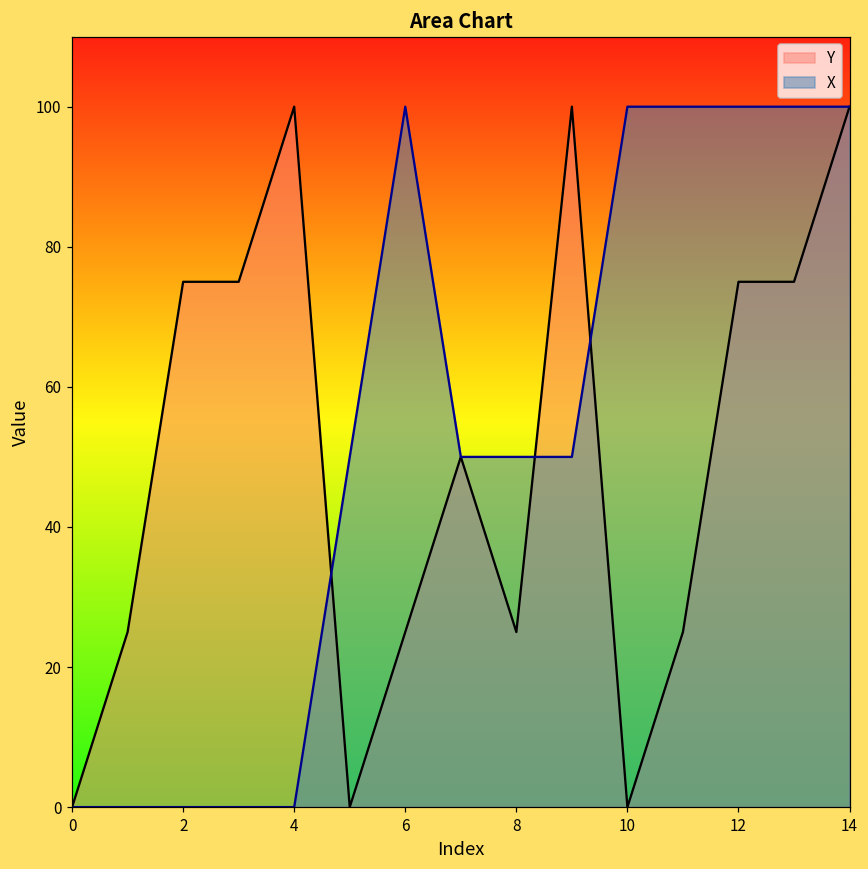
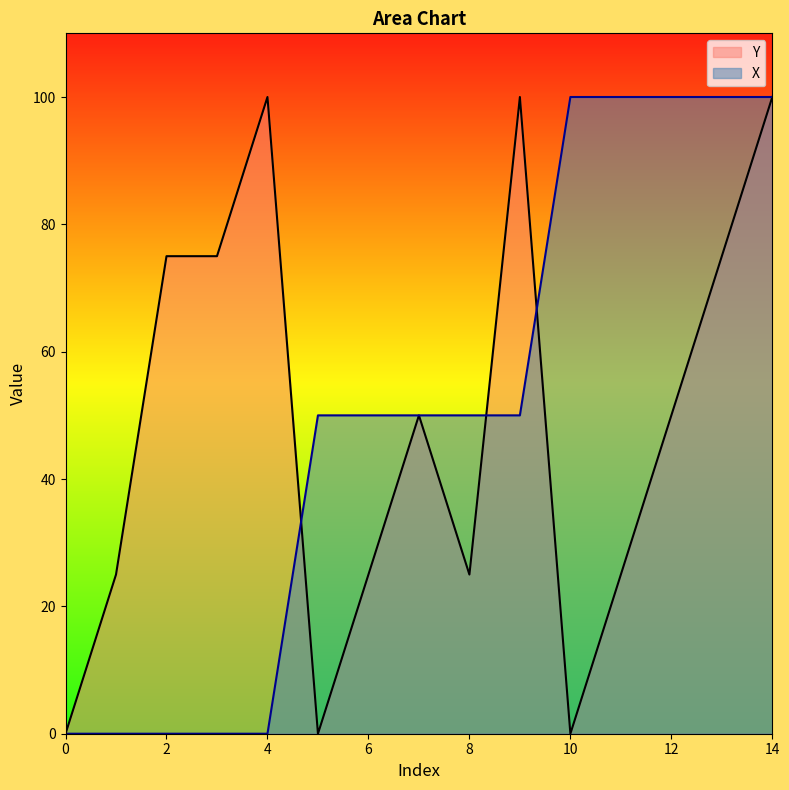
X, 6: 100 -> 50
Y, 12: 75 -> 50
